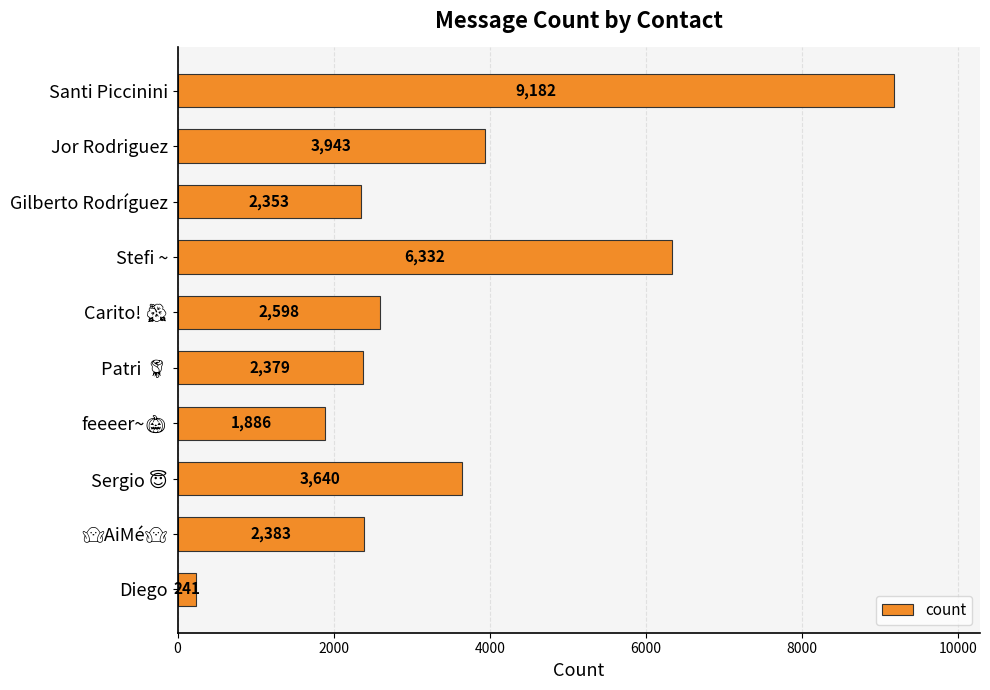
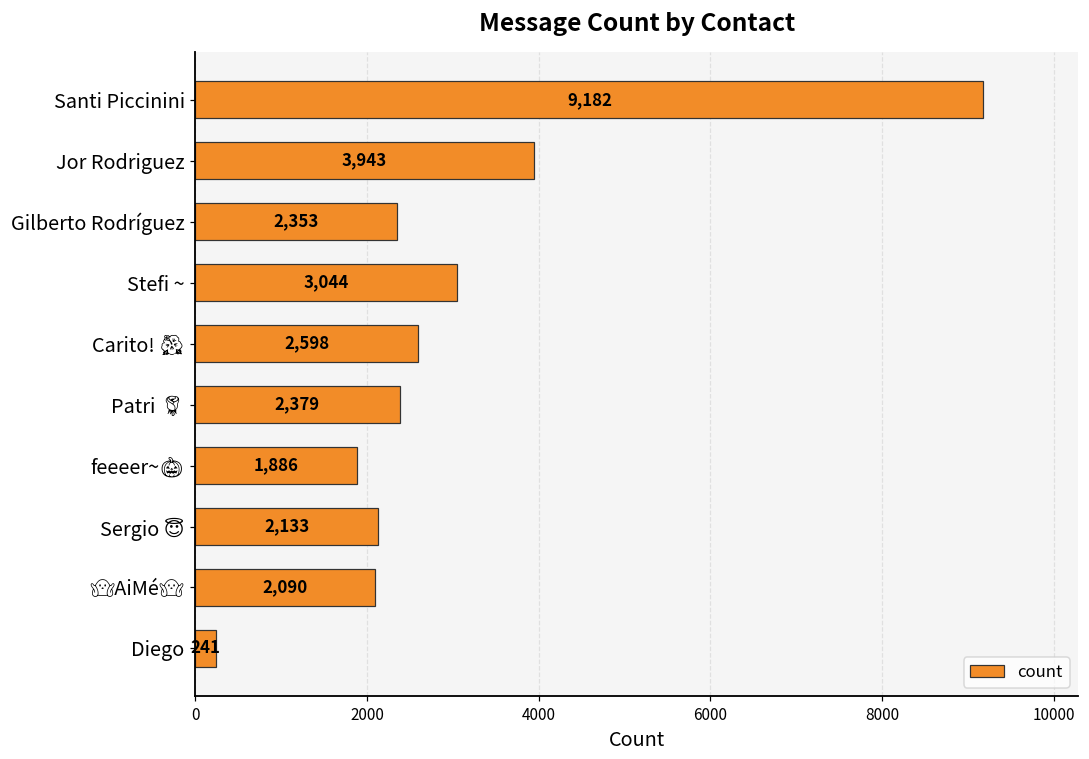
Stefi ~: 6,332 -> 3,044
Sergio 😇: 3,640 -> 2,133
🤷AiMé🤷: 2,383 -> 2,090
